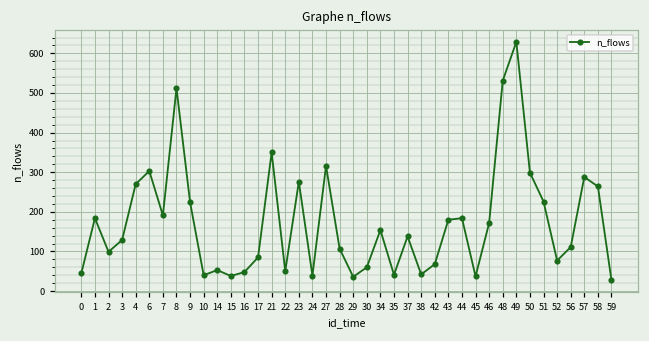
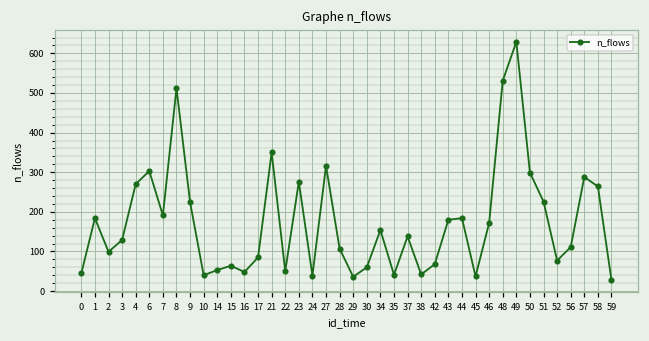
15: 40 -> 60
